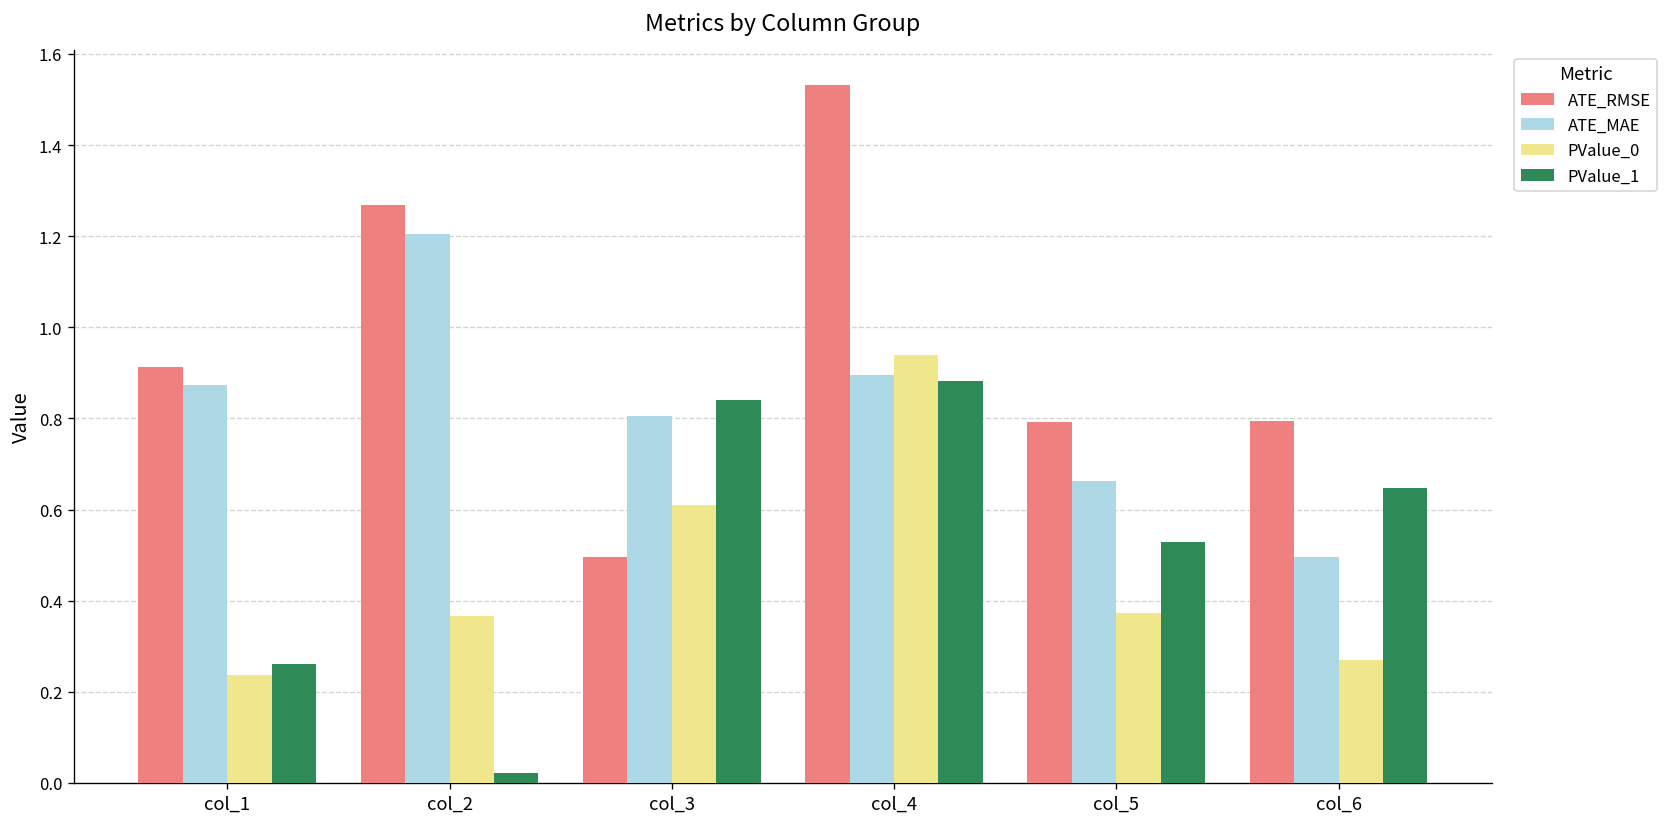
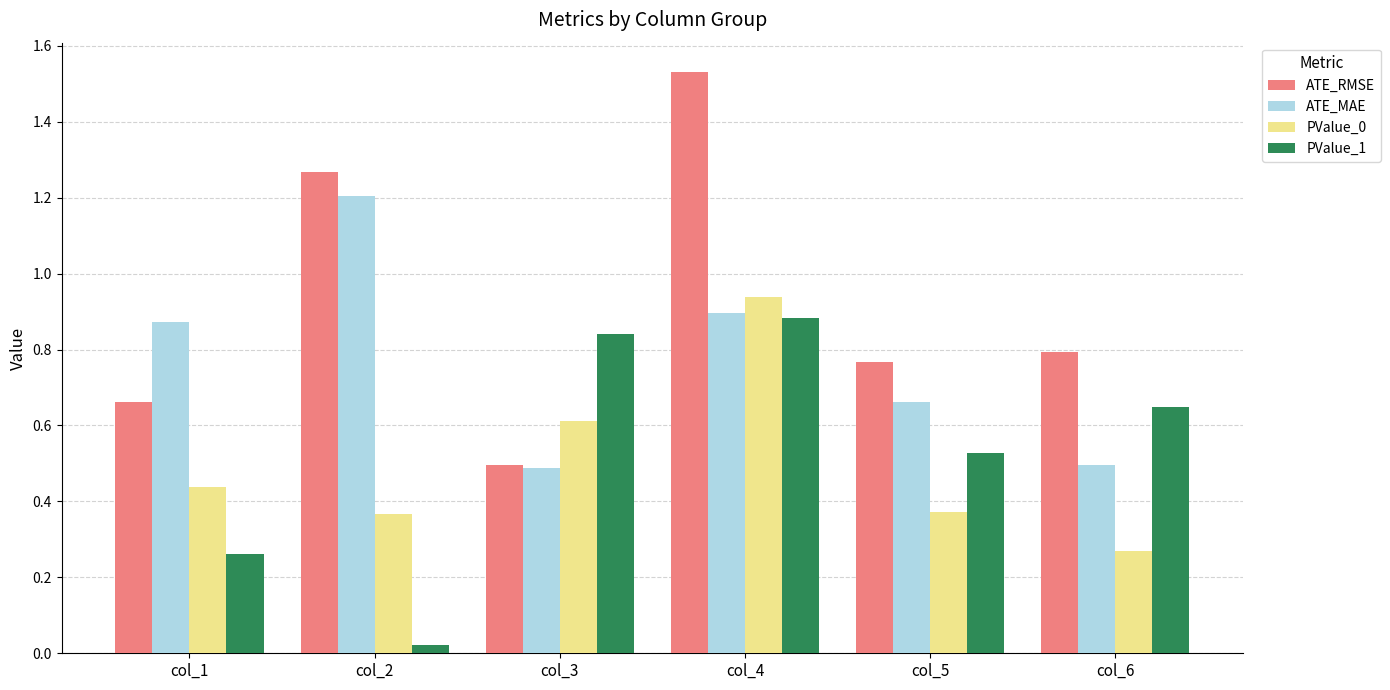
ATE_RMSE, col_1: 0.91 -> 0.66
PValue_0, col_1: 0.24 -> 0.44
ATE_MAE, col_3: 0.80 -> 0.49
ATE_RMSE, col_5: 0.79 -> 0.77
